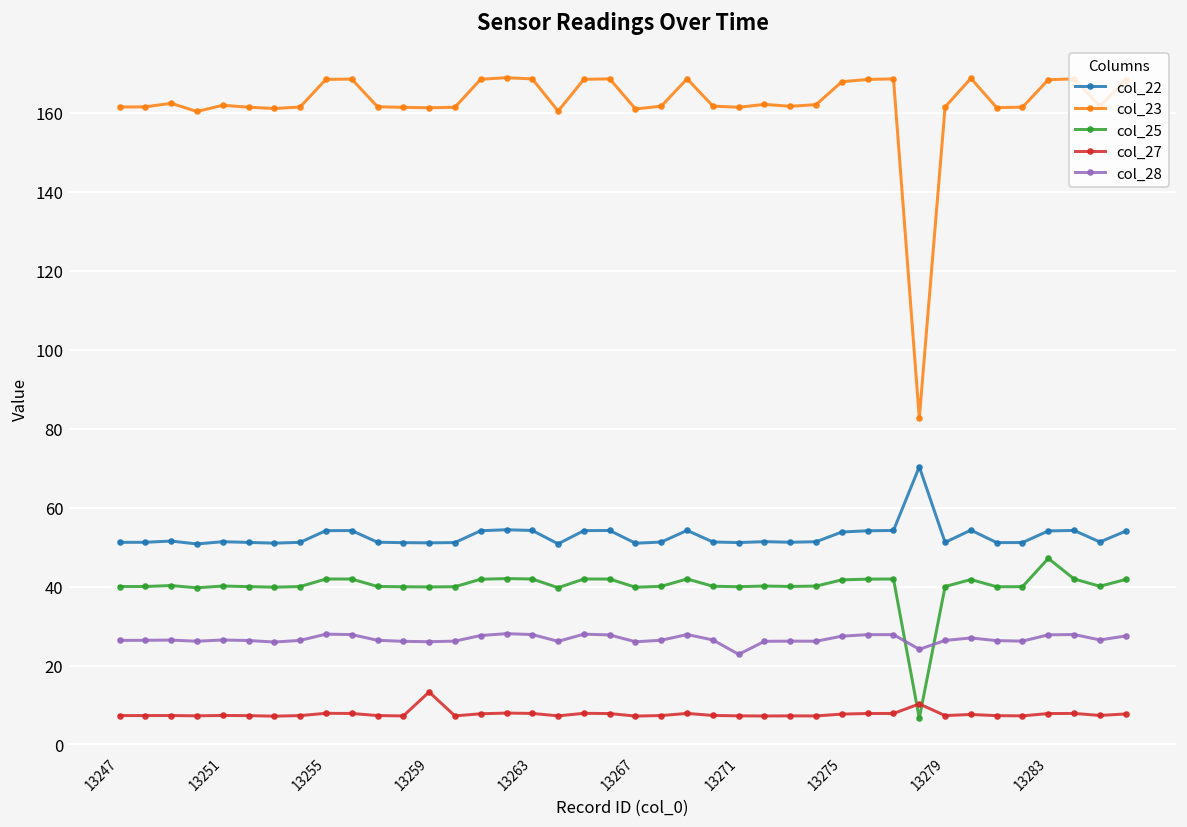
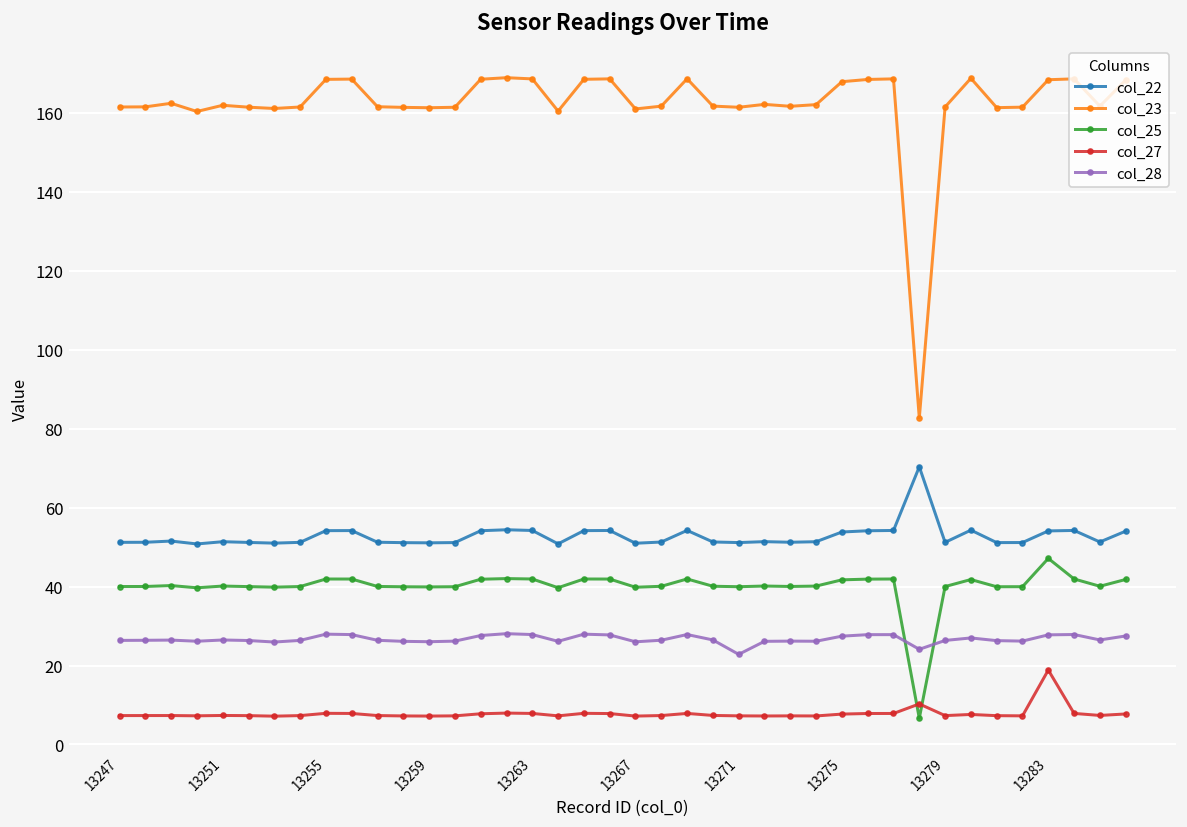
col_27, 13259: 13 -> 7
col_27, 13283: 8 -> 19
